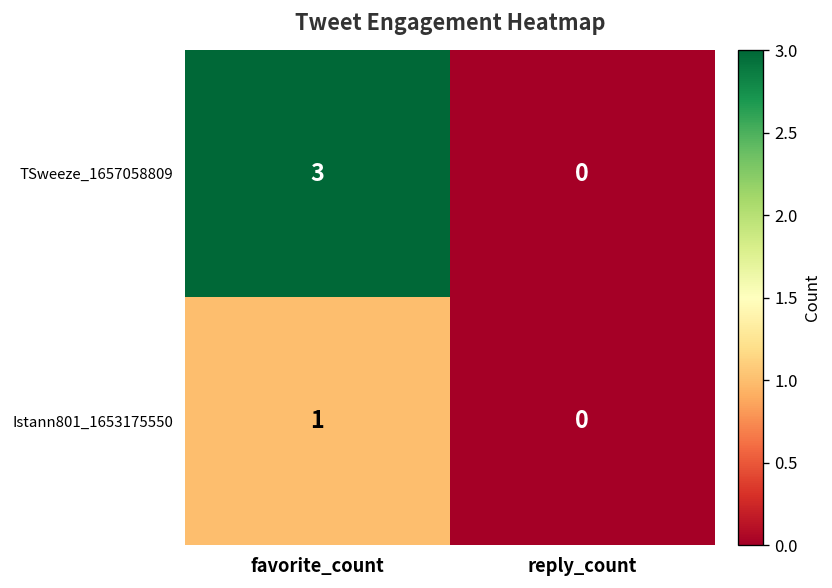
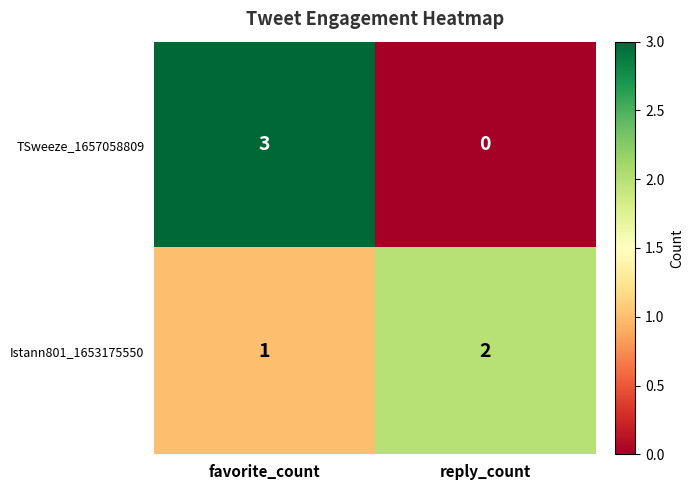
Istann801_1653175550, reply_count: 0 -> 2
